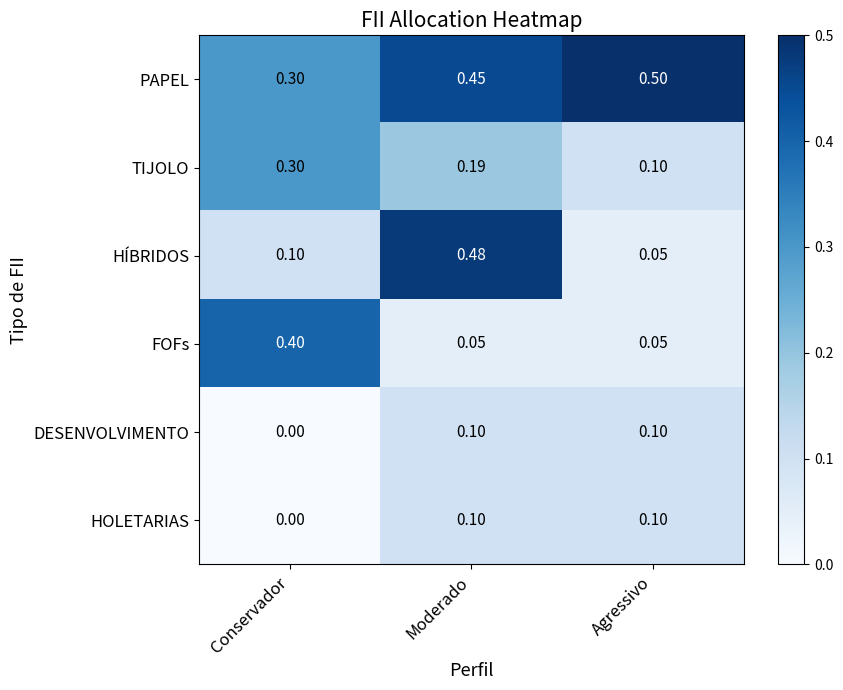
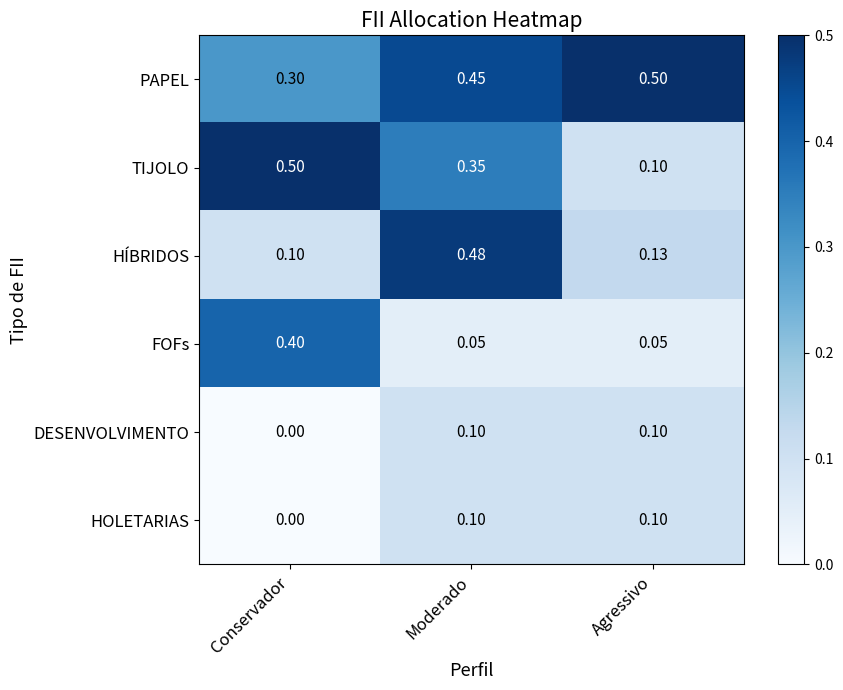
TIJOLO, Conservador: 0.30 -> 0.50
TIJOLO, Moderado: 0.19 -> 0.35
HÍBRIDOS, Agressivo: 0.05 -> 0.13
